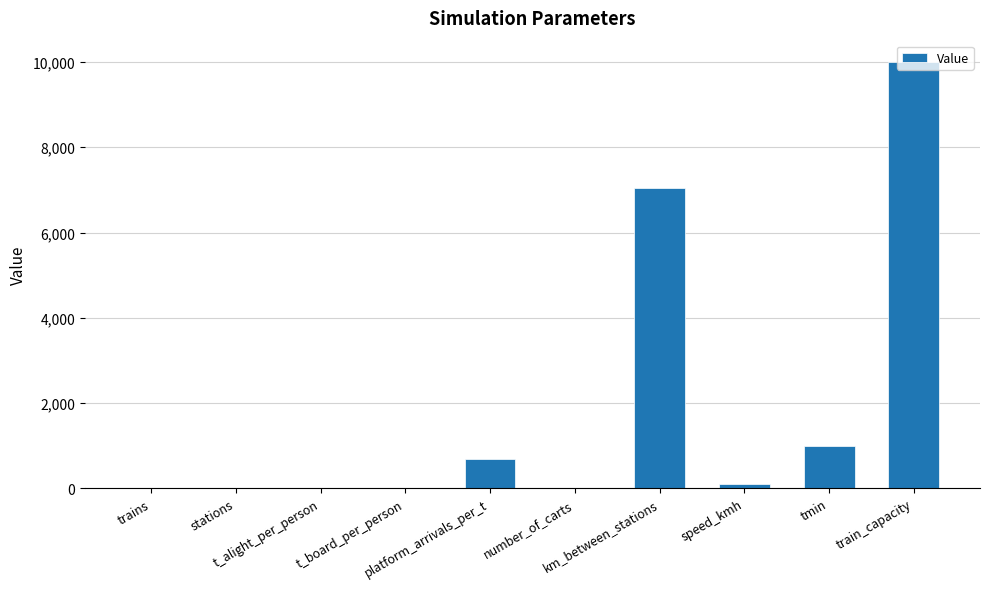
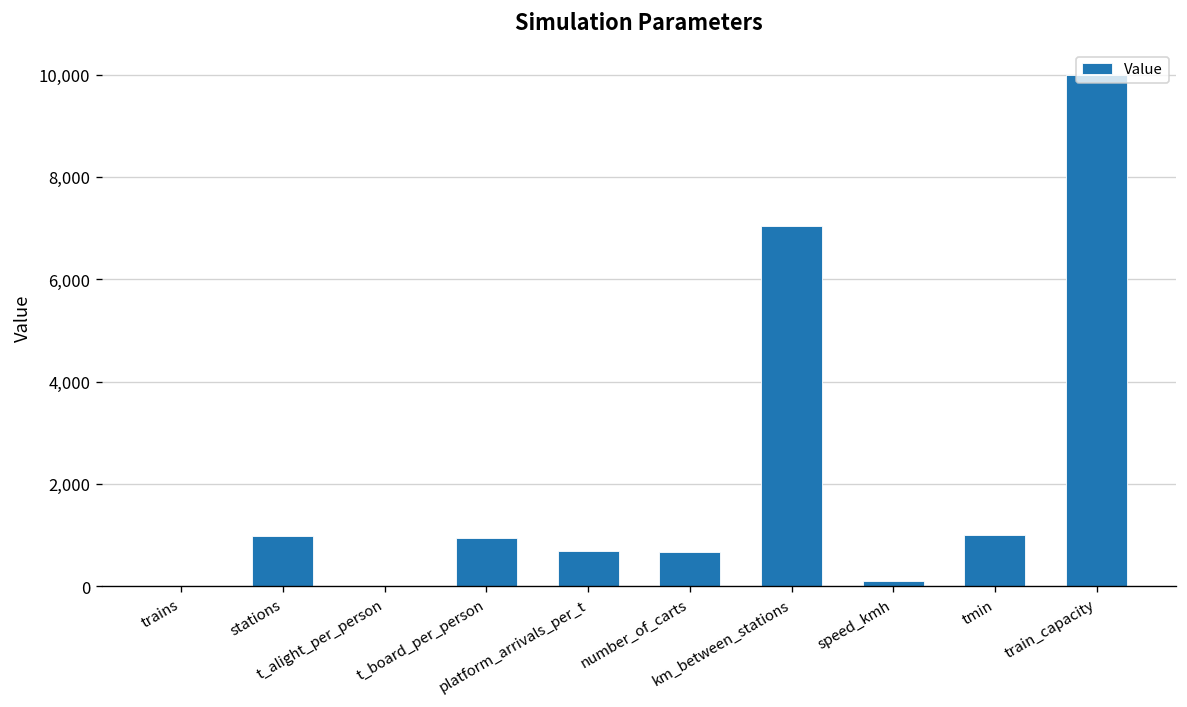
stations: 0 -> 1,000
t_board_per_person: 0 -> 900
number_of_carts: 0 -> 700
